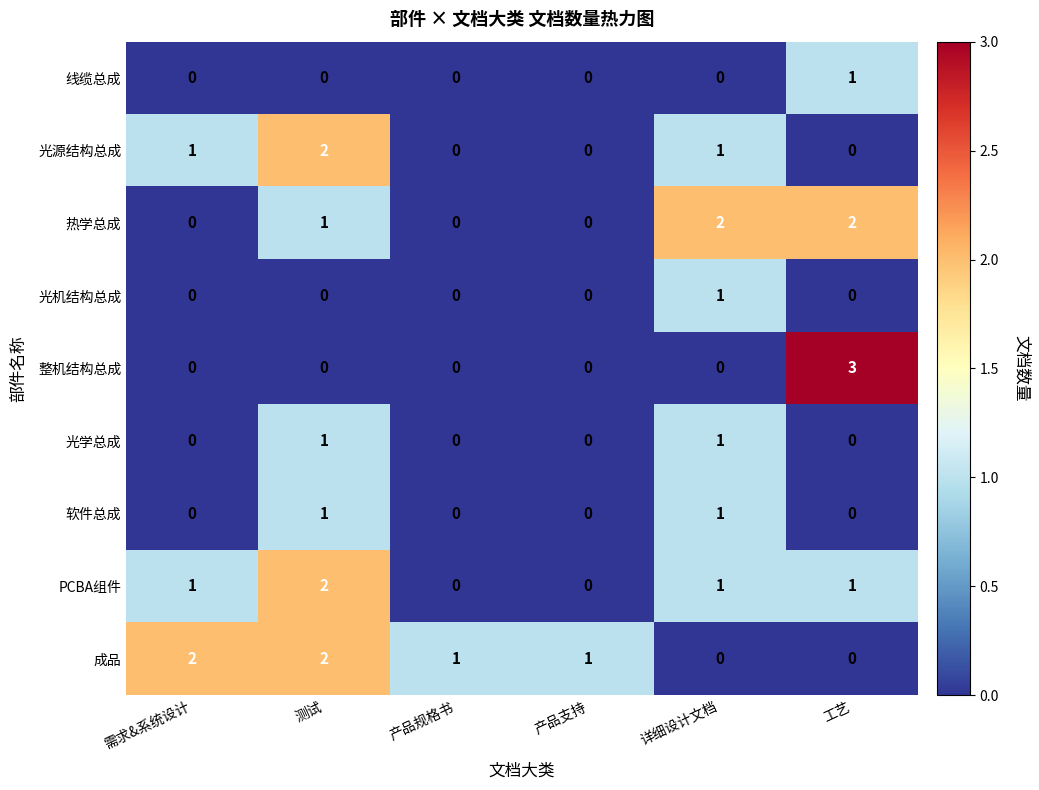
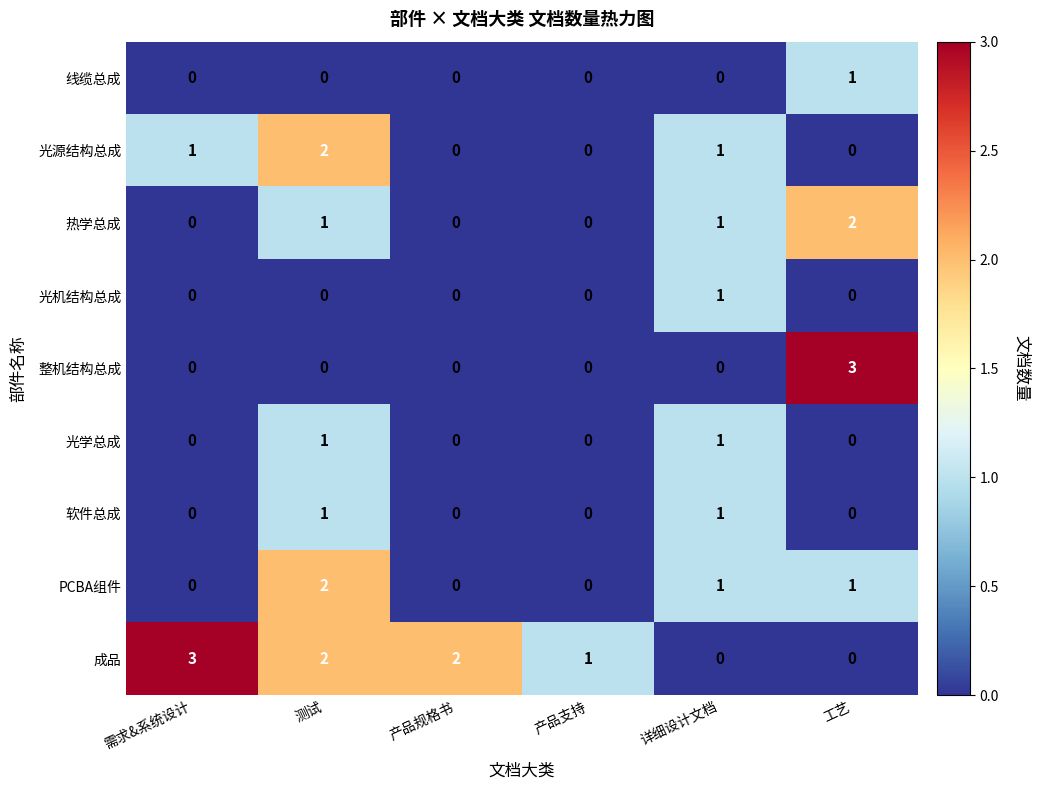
热学总成, 详细设计文档: 2 -> 1
PCBA组件, 需求&系统设计: 1 -> 0
成品, 需求&系统设计: 2 -> 3
成品, 产品规格书: 1 -> 2
